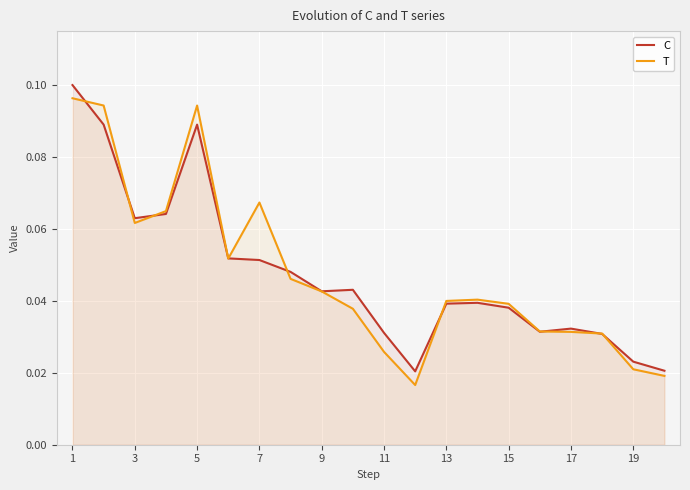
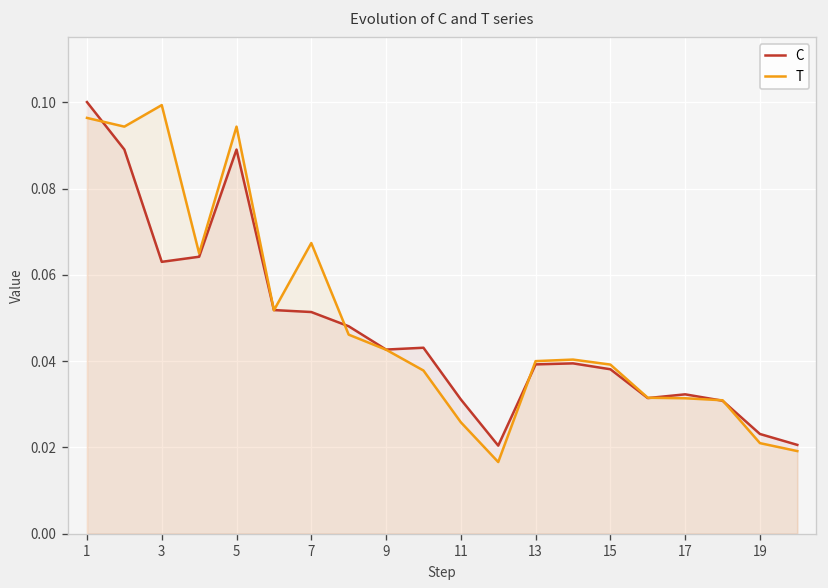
T, 3: 0.062 -> 0.099
